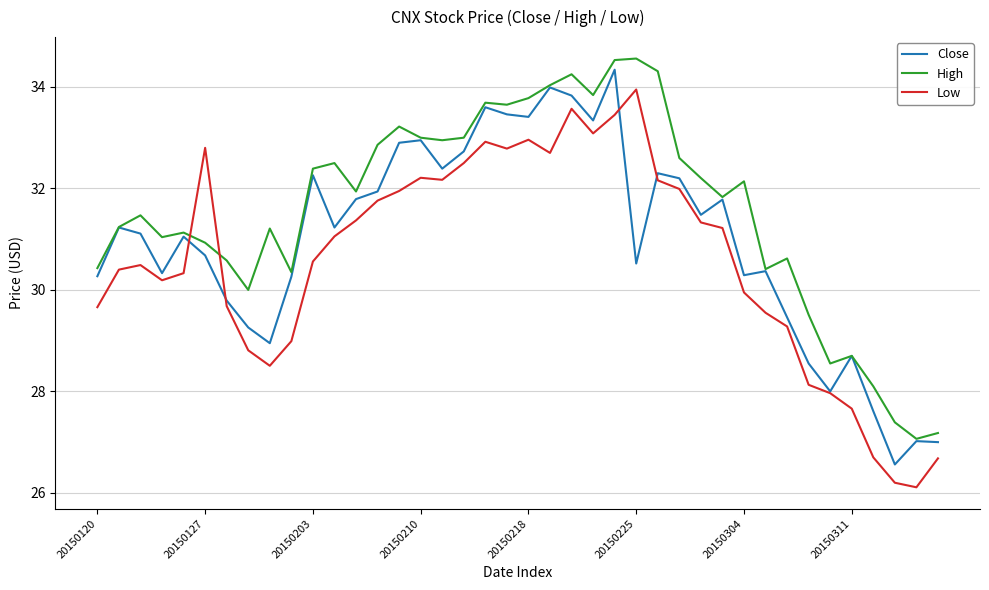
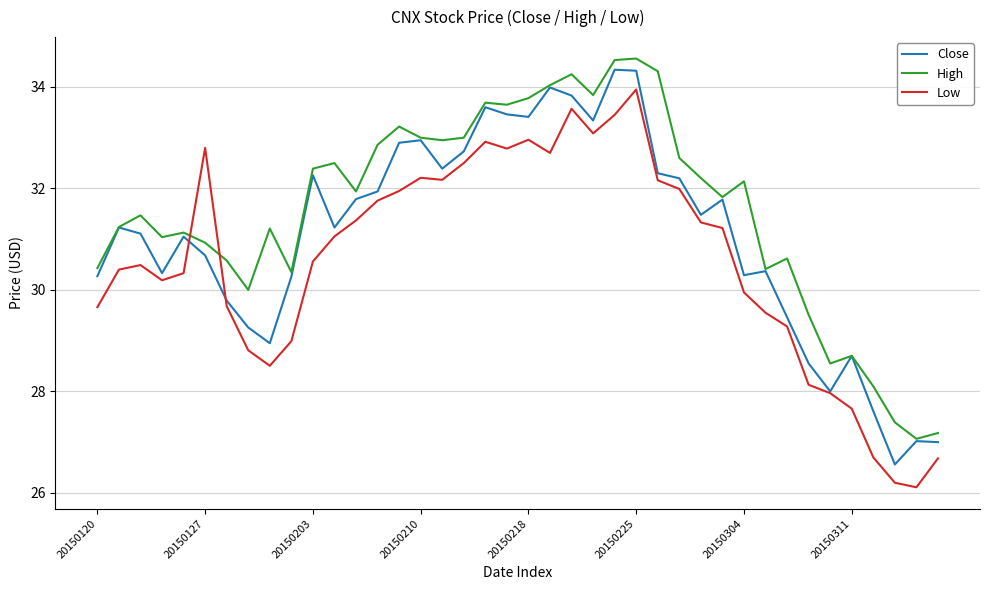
Close, 20150225: 30.5 -> 34.3
